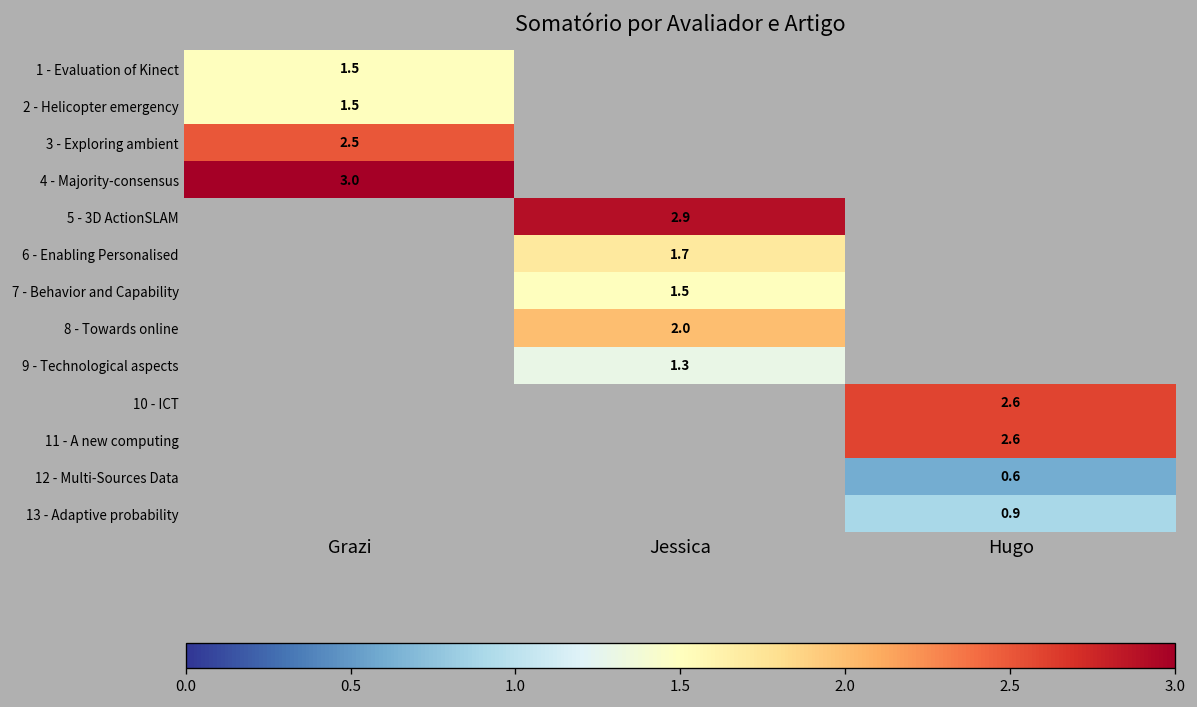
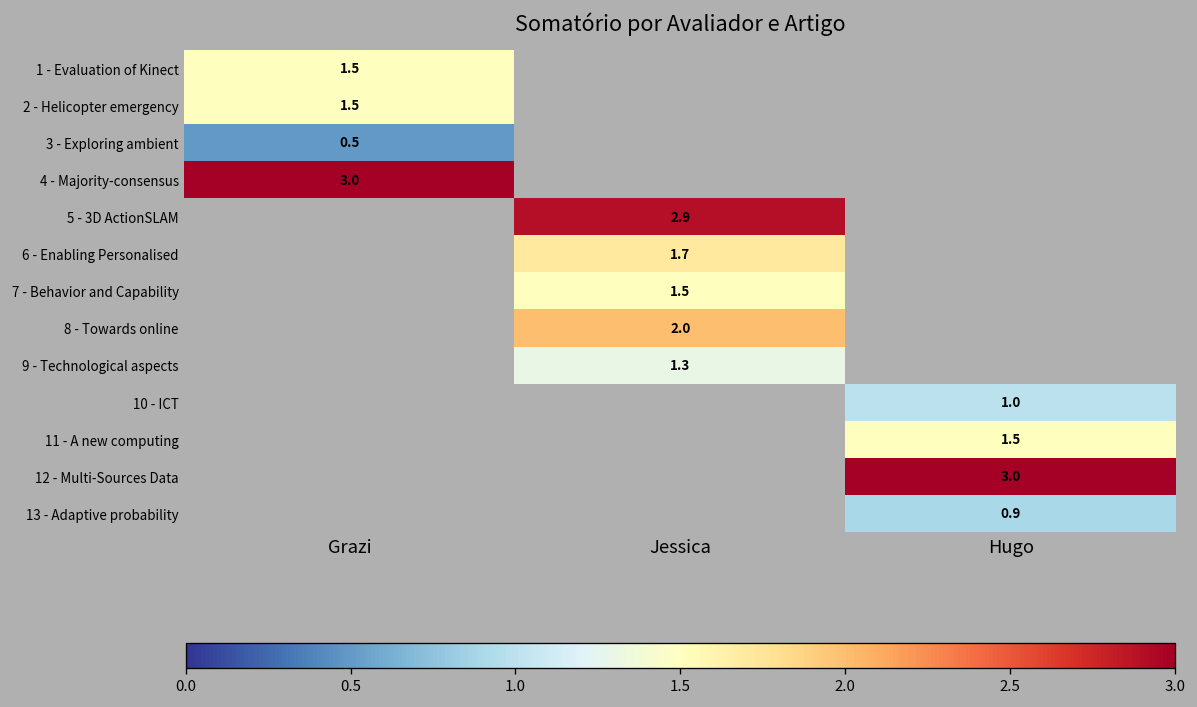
3 - Exploring ambient, Grazi: 2.5 -> 0.5
10 - ICT, Hugo: 2.6 -> 1.0
11 - A new computing, Hugo: 2.6 -> 1.5
12 - Multi-Sources Data, Hugo: 0.6 -> 3.0
